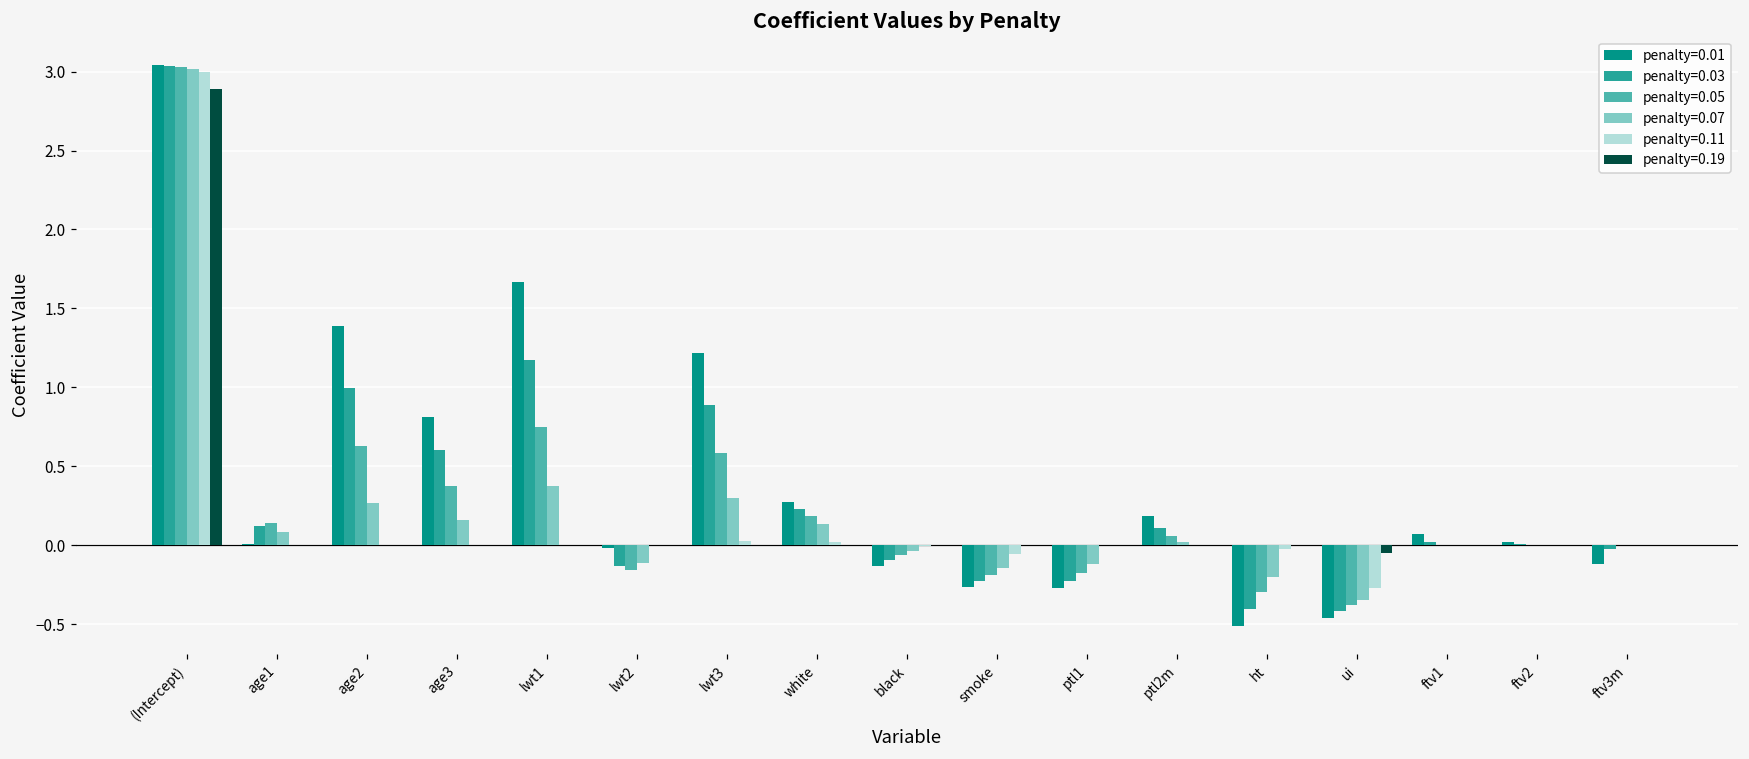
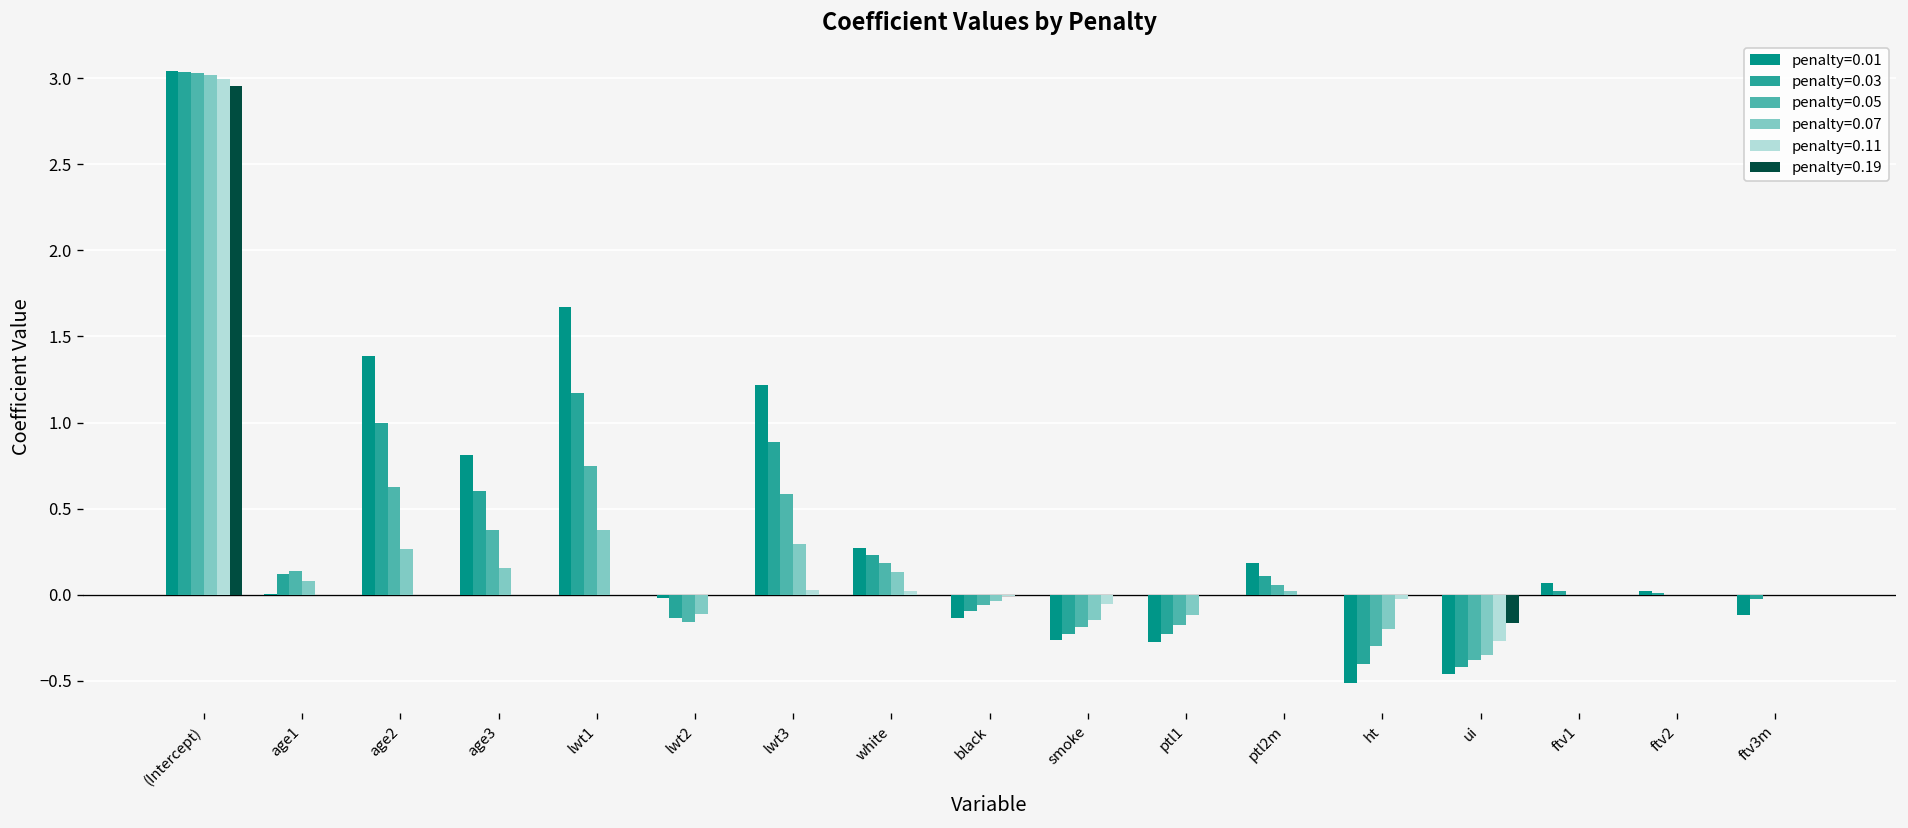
penalty=0.19, (Intercept): 2.89 -> 2.95
penalty=0.19, ui: -0.05 -> -0.16
